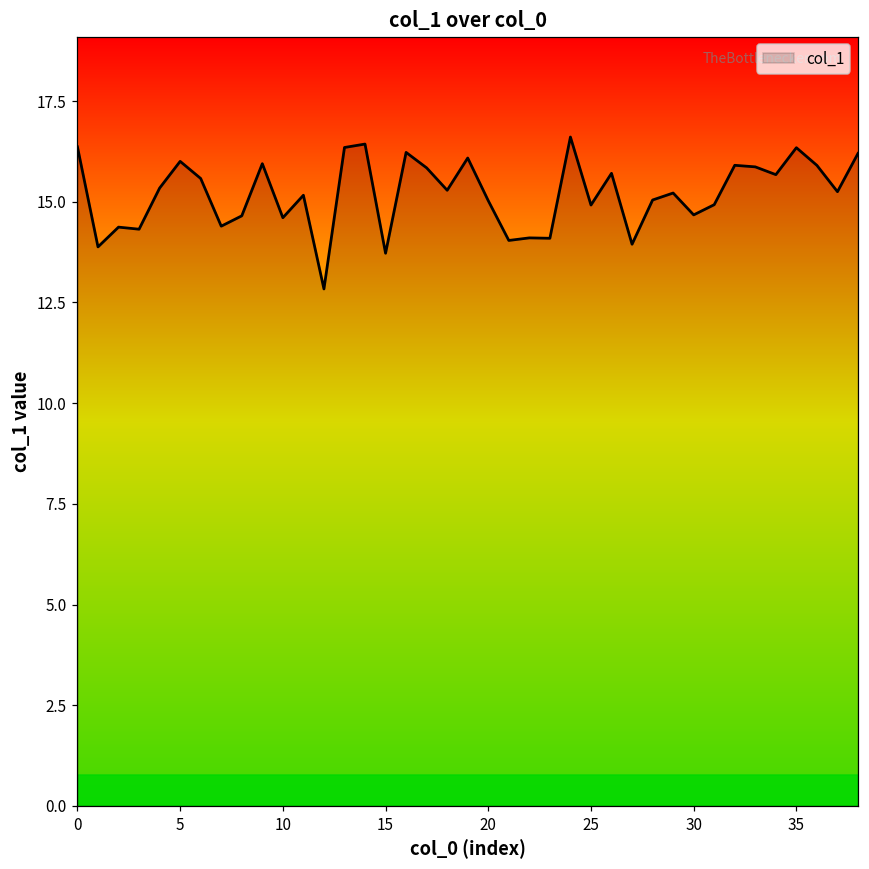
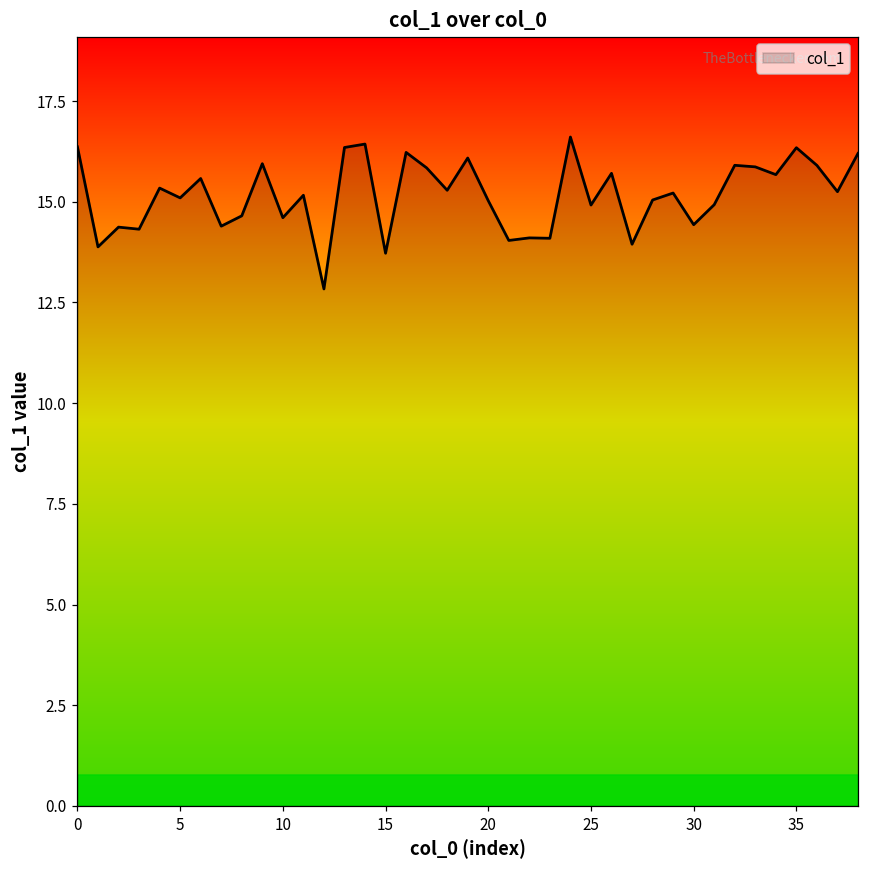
5: 16.0 -> 15.1
30: 14.7 -> 14.4
